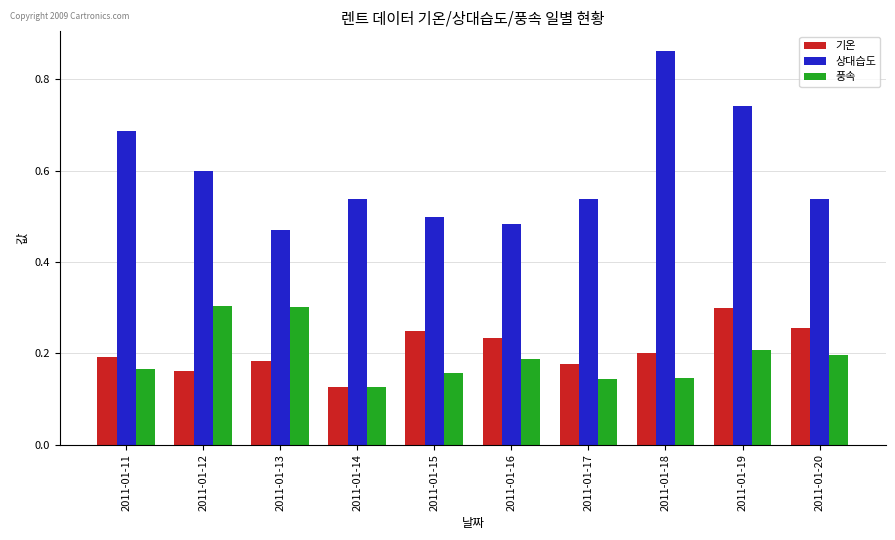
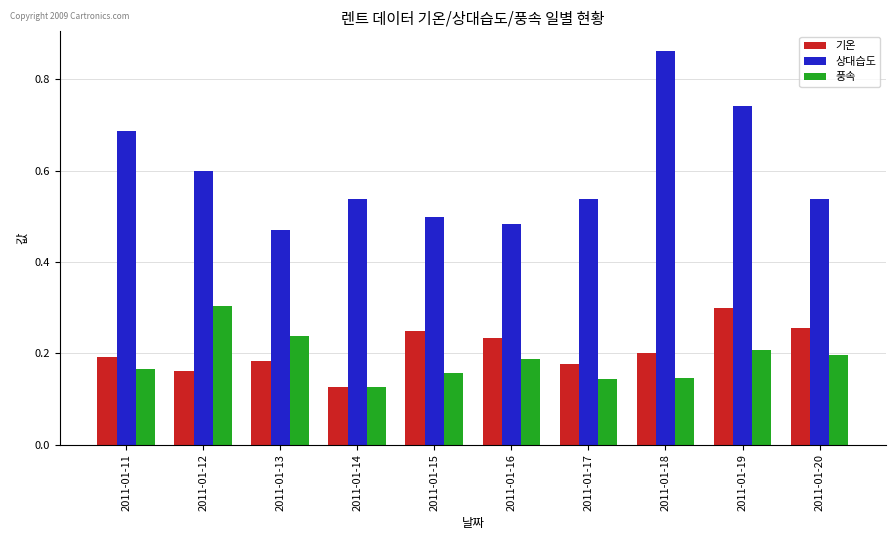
풍속, 2011-01-13: 0.30 -> 0.24
